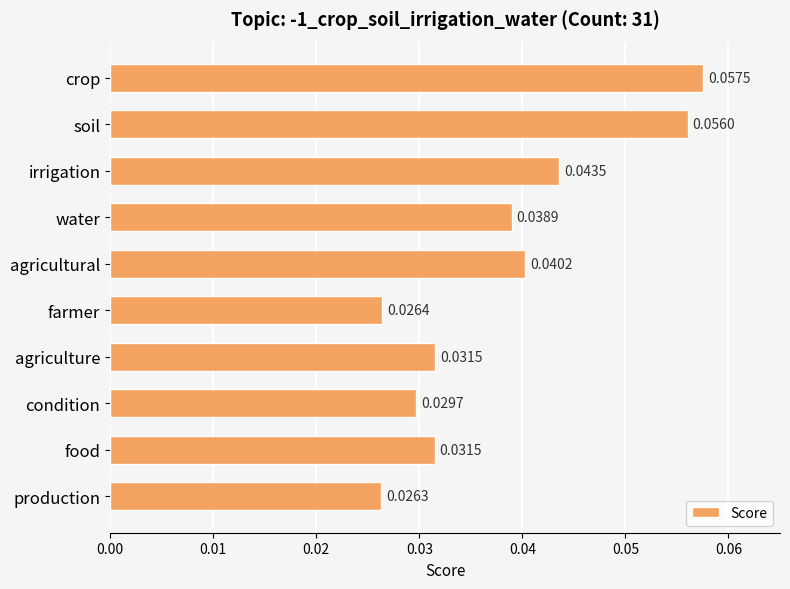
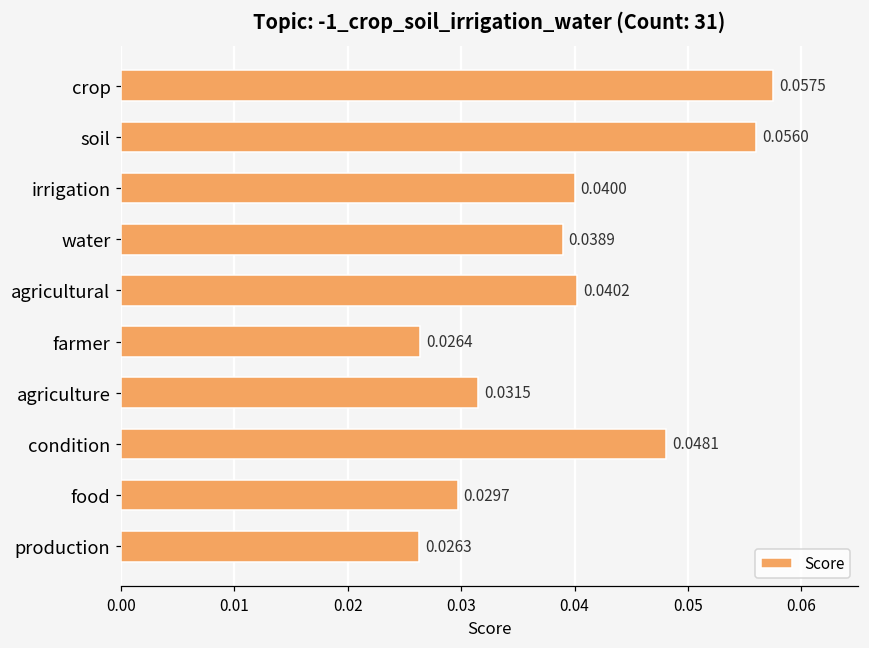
irrigation: 0.0435 -> 0.0400
condition: 0.0297 -> 0.0481
food: 0.0315 -> 0.0297
